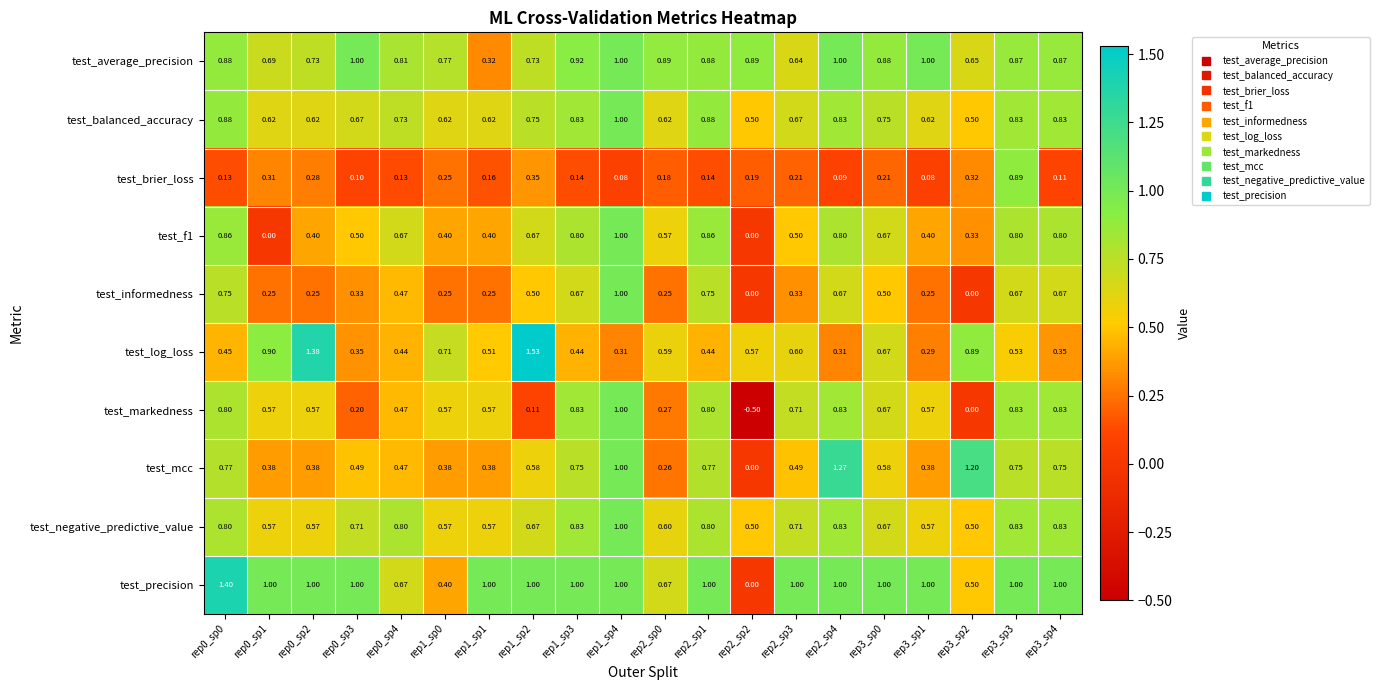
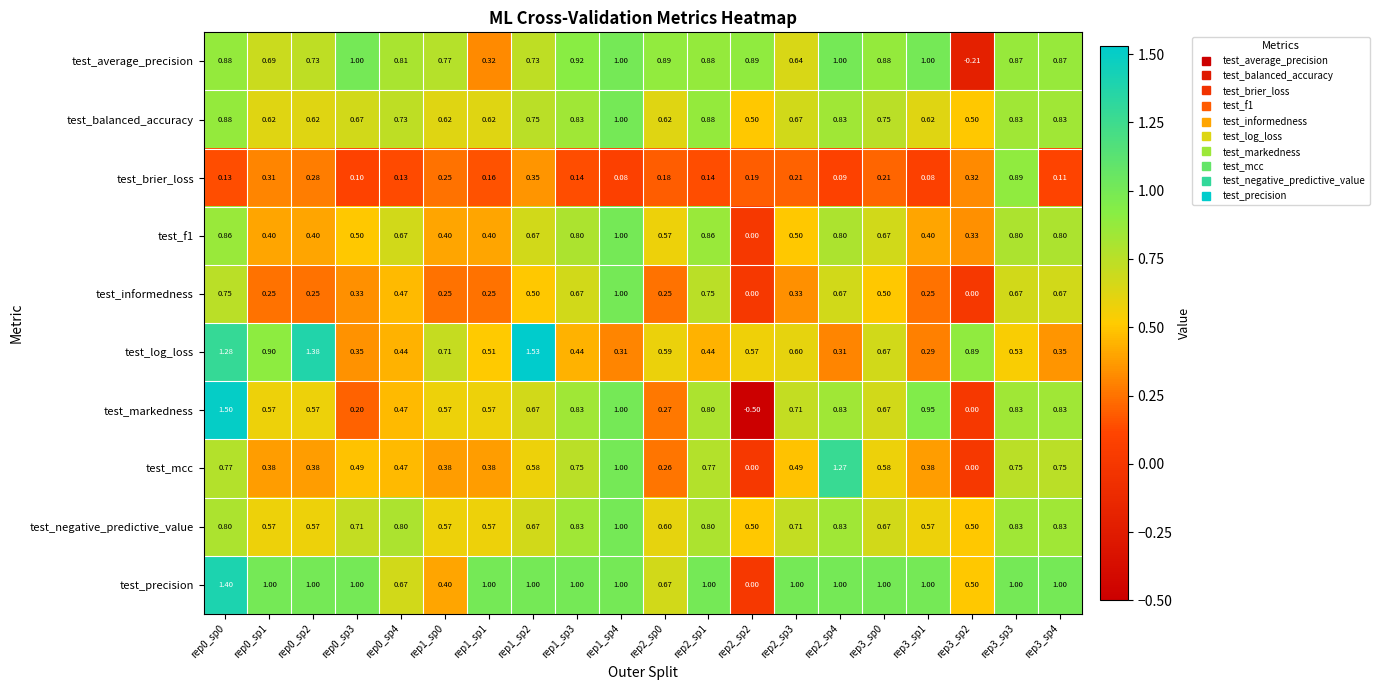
test_average_precision, rep3_sp2: 0.65 -> -0.21
test_f1, rep0_sp1: 0.00 -> 0.40
test_log_loss, rep0_sp0: 0.45 -> 1.28
test_markedness, rep0_sp0: 0.80 -> 1.50
test_markedness, rep1_sp2: 0.11 -> 0.67
test_markedness, rep3_sp1: 0.57 -> 0.95
test_mcc, rep3_sp2: 1.20 -> 0.00
